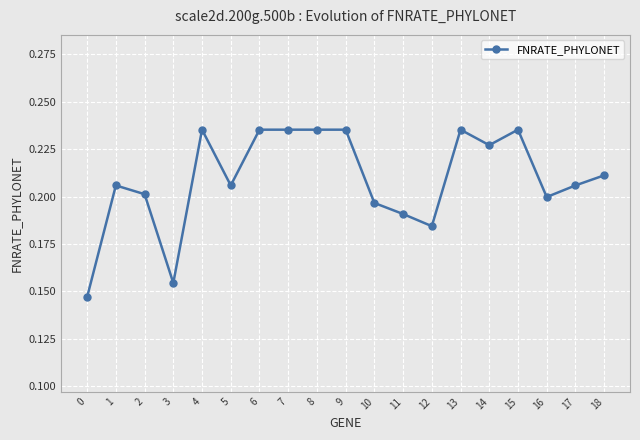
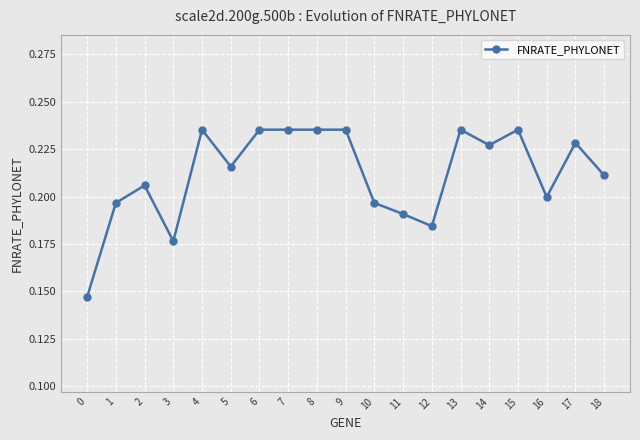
1: 0.206 -> 0.197
2: 0.201 -> 0.206
3: 0.154 -> 0.176
5: 0.206 -> 0.216
17: 0.206 -> 0.228
